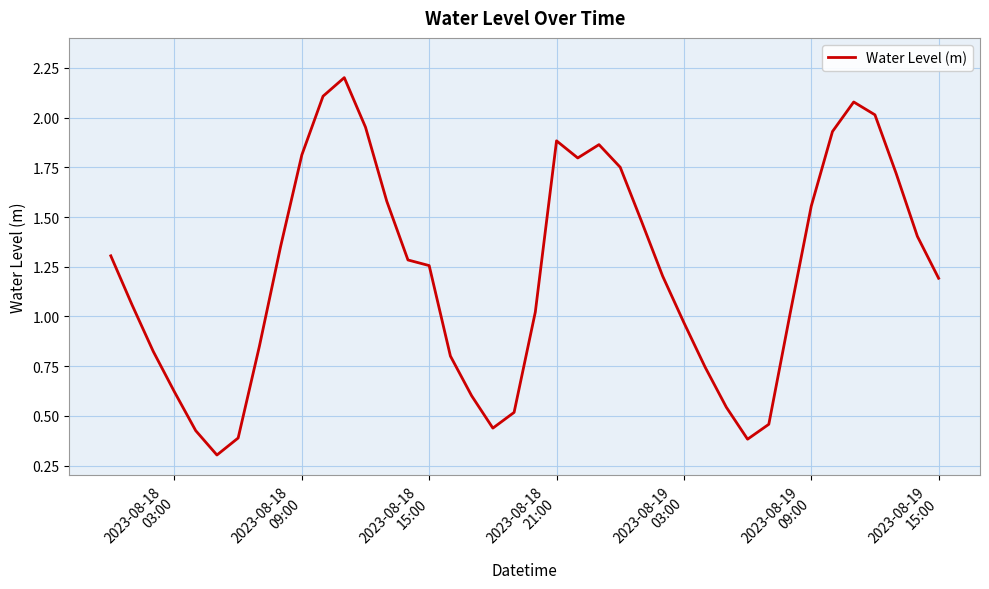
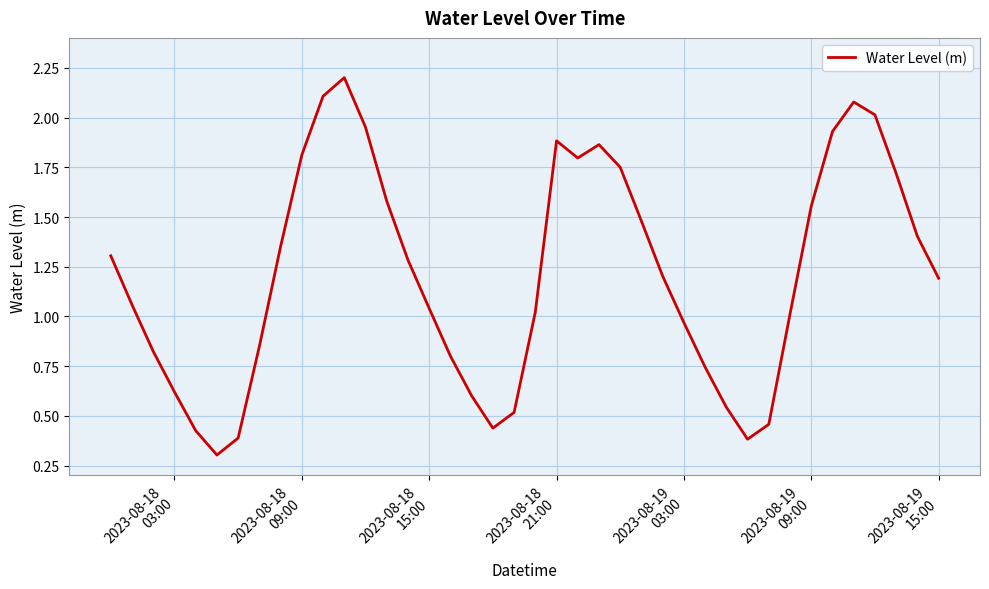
2023-08-18 15:00: 1.26 -> 1.04
